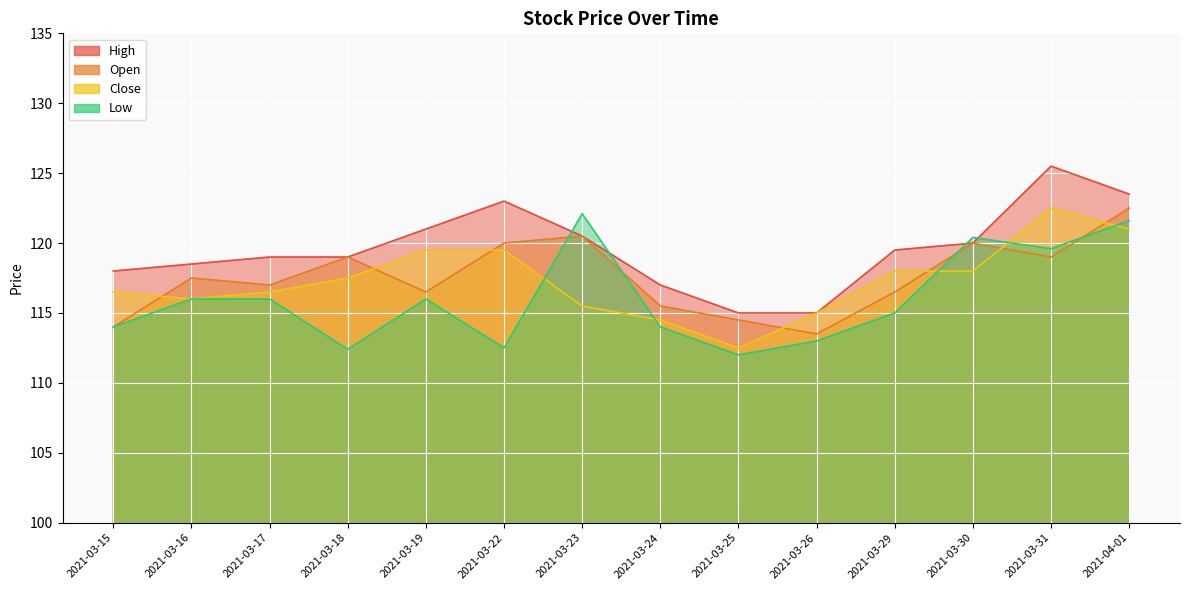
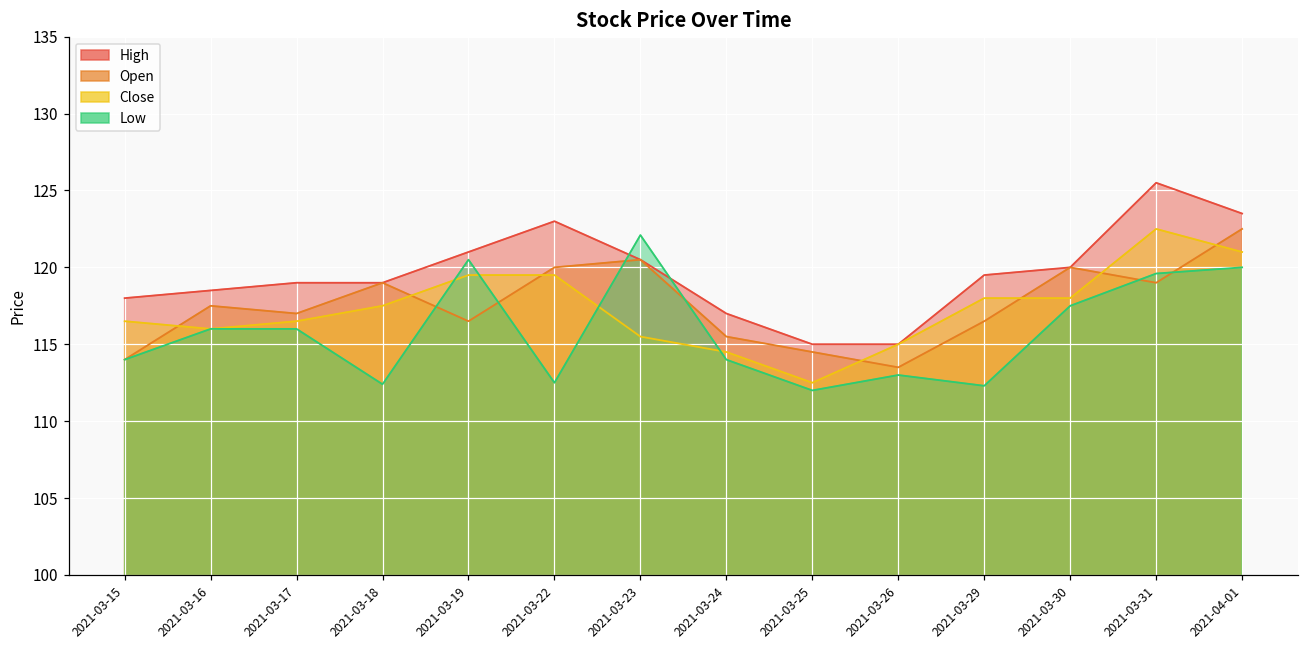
Low, 2021-03-19: 116.0 -> 120.5
Low, 2021-03-29: 115.0 -> 112.3
Low, 2021-03-30: 120.4 -> 117.5
Low, 2021-04-01: 121.6 -> 120.0
